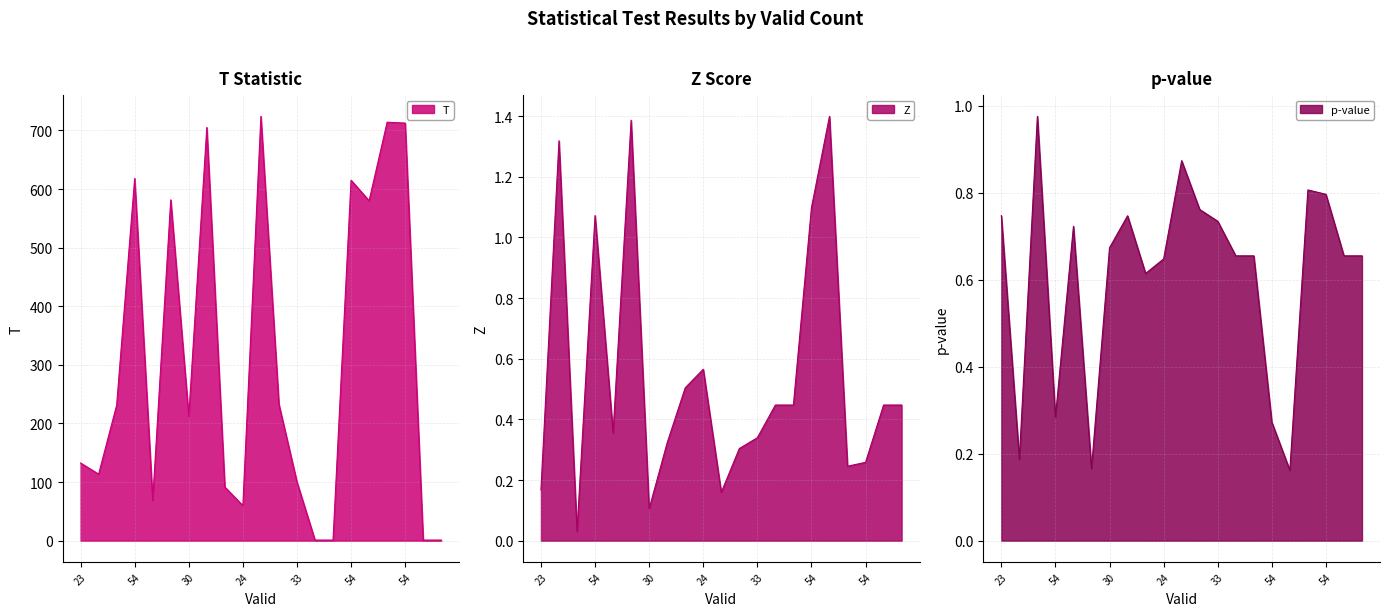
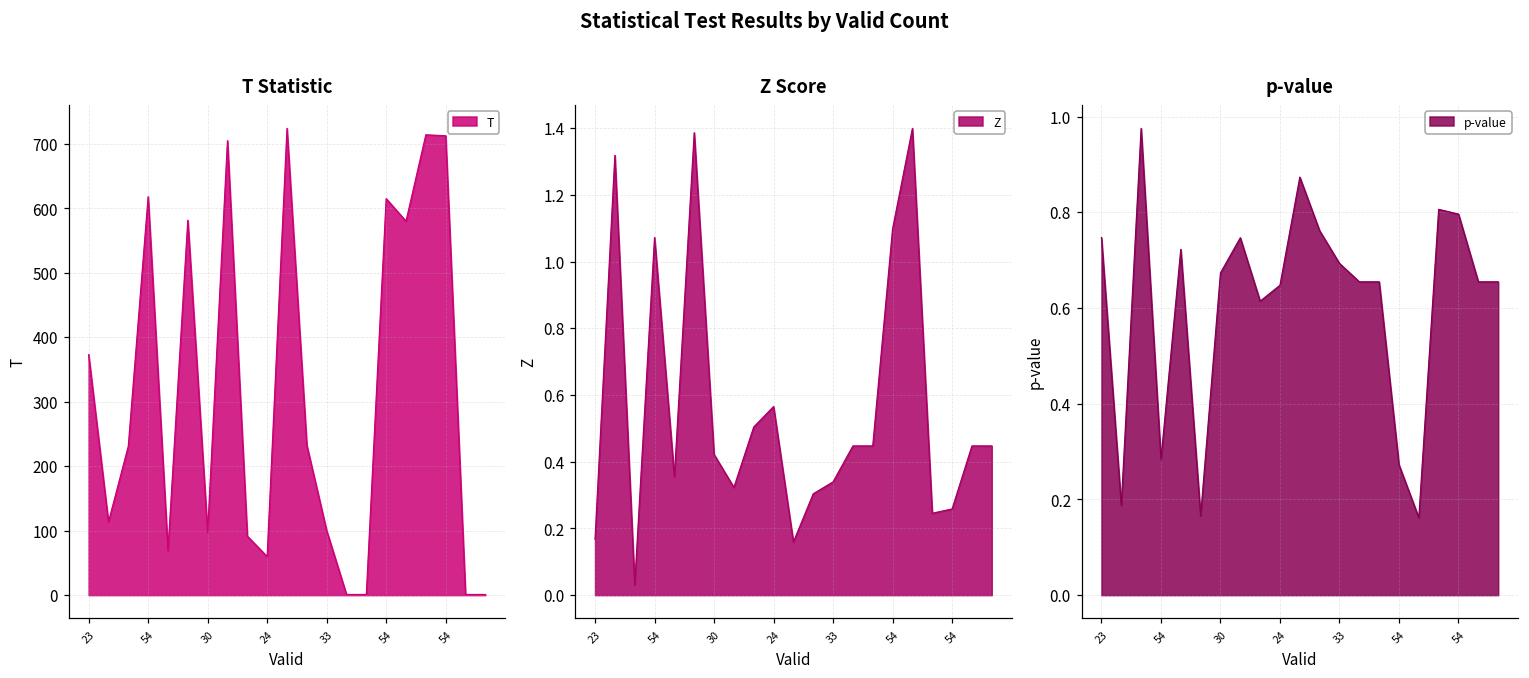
T Statistic, 23: 130 -> 370
T Statistic, 30: 210 -> 100
Z Score, 30: 0.11 -> 0.42
p-value, 33: 0.73 -> 0.69
